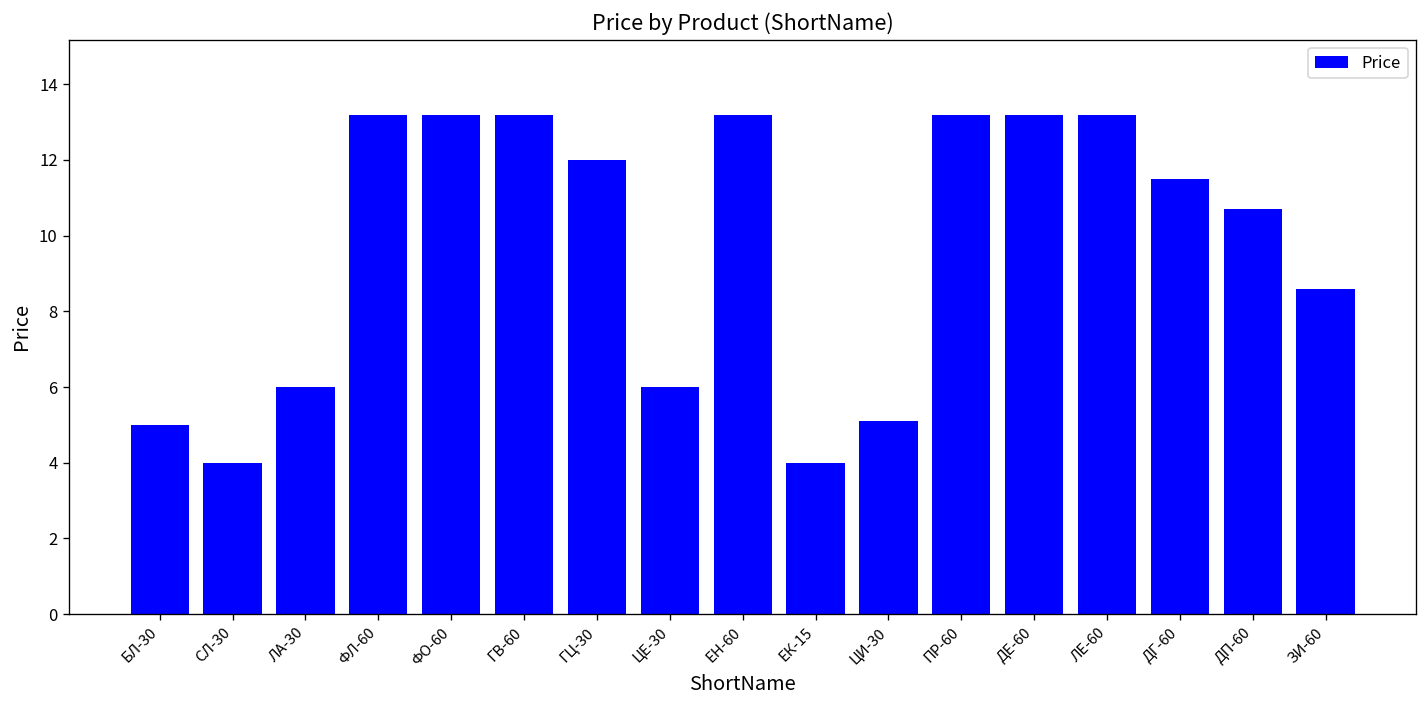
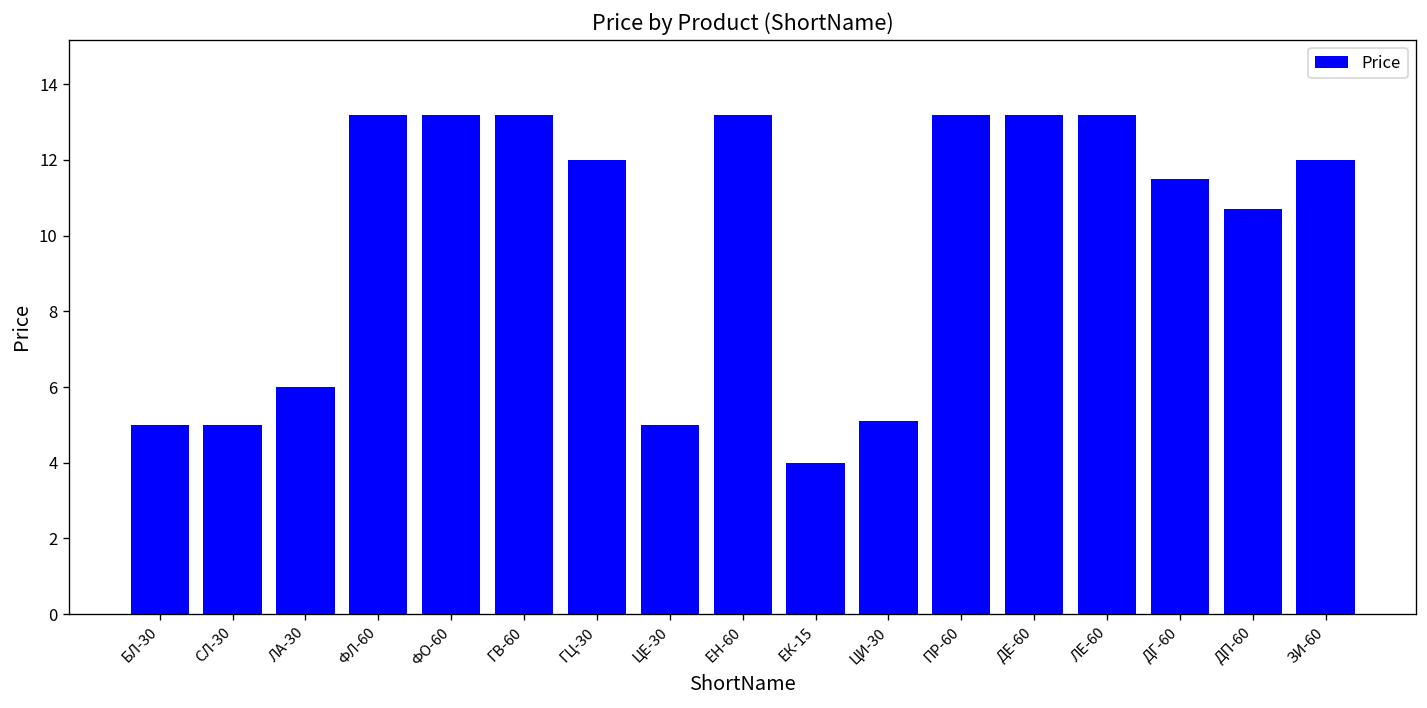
СЛ-30: 4 -> 5
ЦЕ-30: 6 -> 5
ЗИ-60: 8.6 -> 12.0
